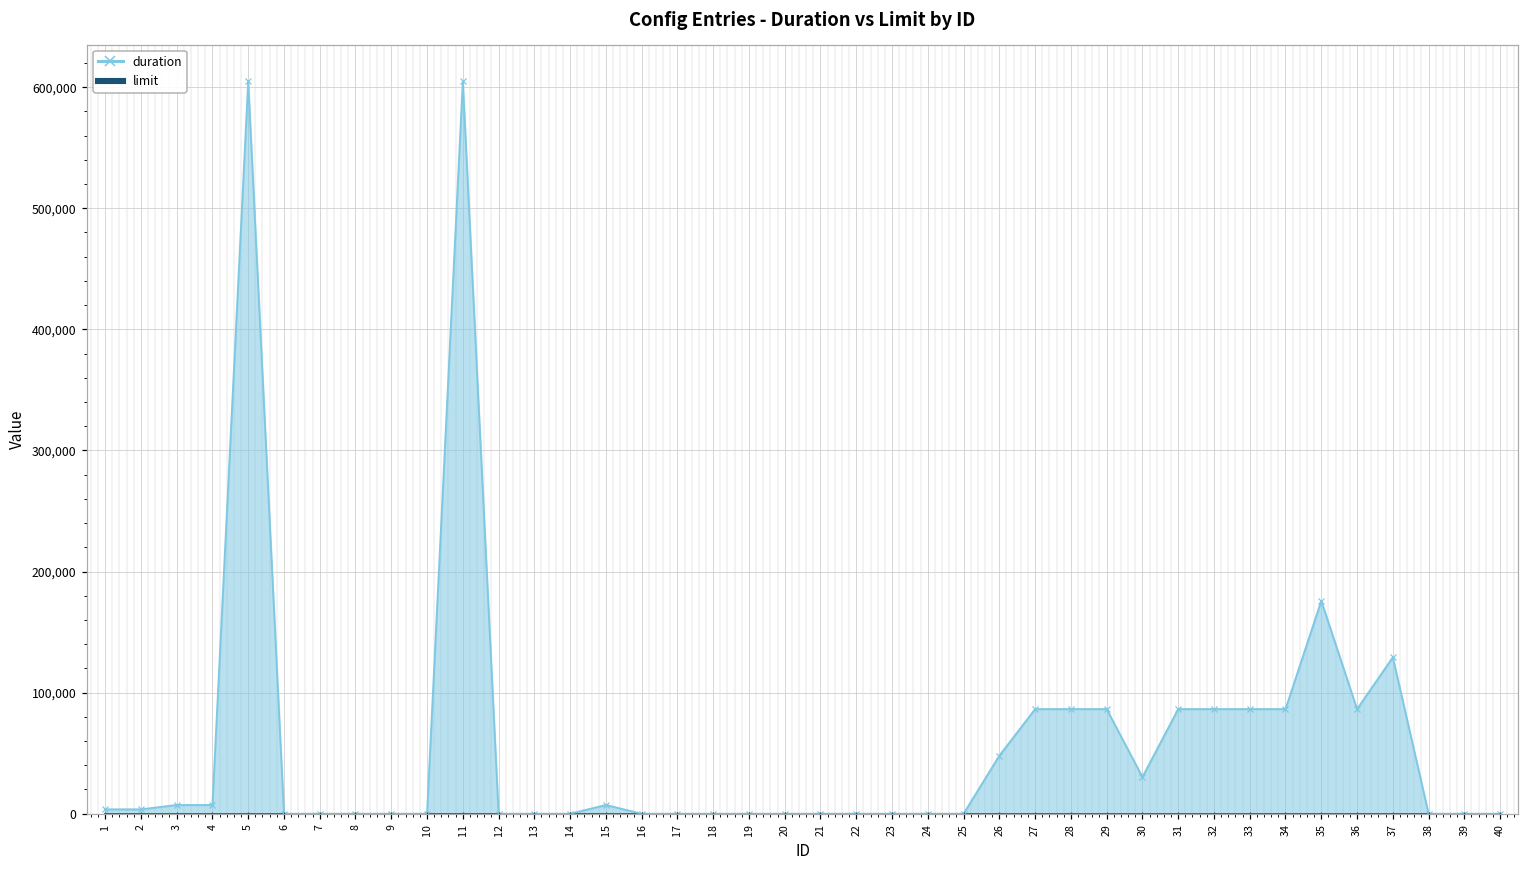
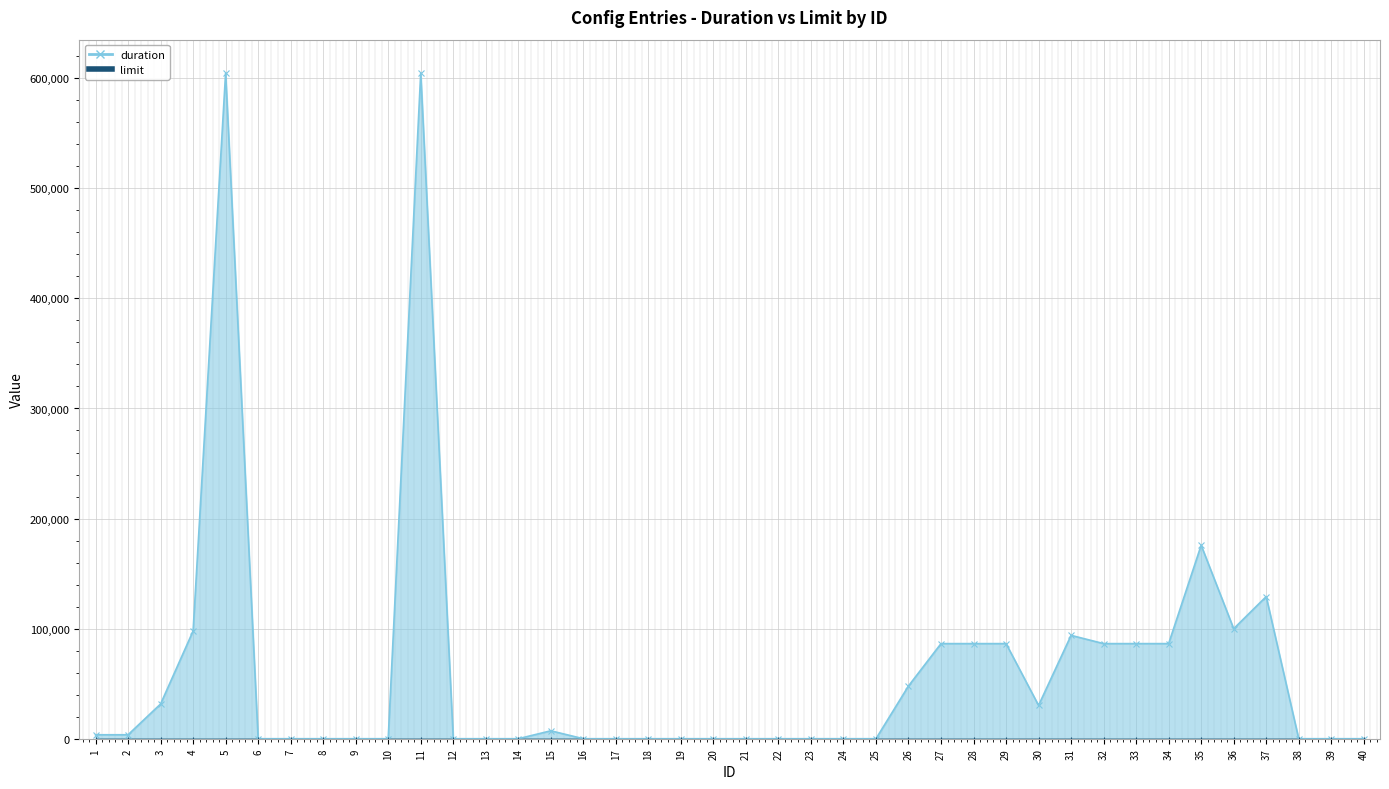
duration, 3: 7,000 -> 32,000
duration, 4: 7,000 -> 98,000
duration, 31: 86,000 -> 94,000
duration, 36: 86,000 -> 100,000
